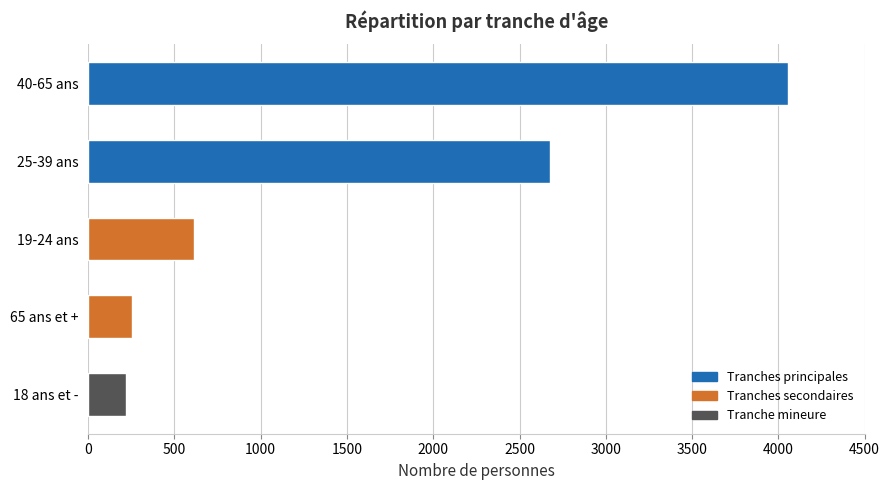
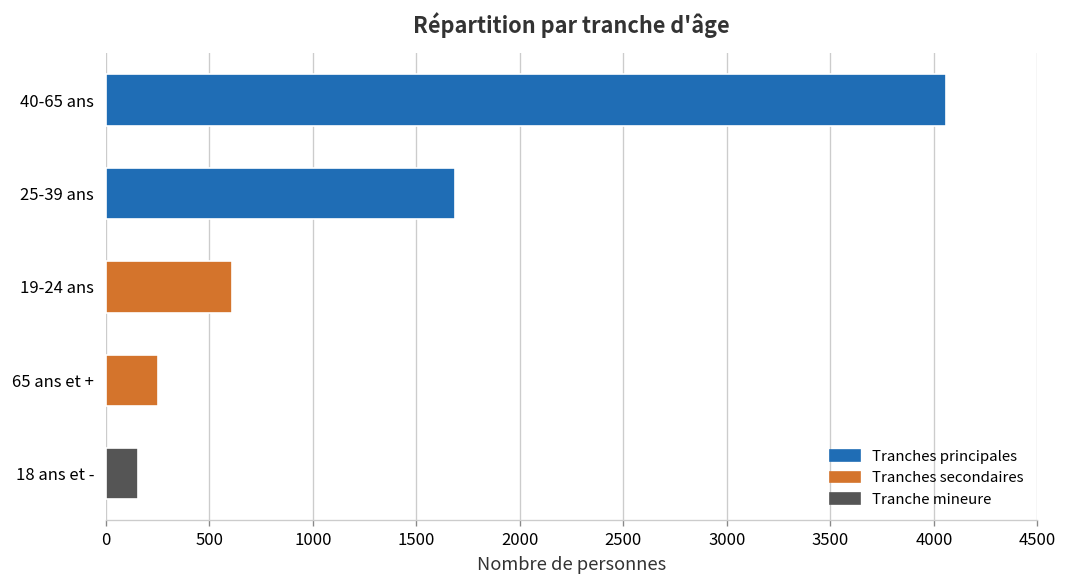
25-39 ans: 2680 -> 1690
18 ans et -: 220 -> 160
